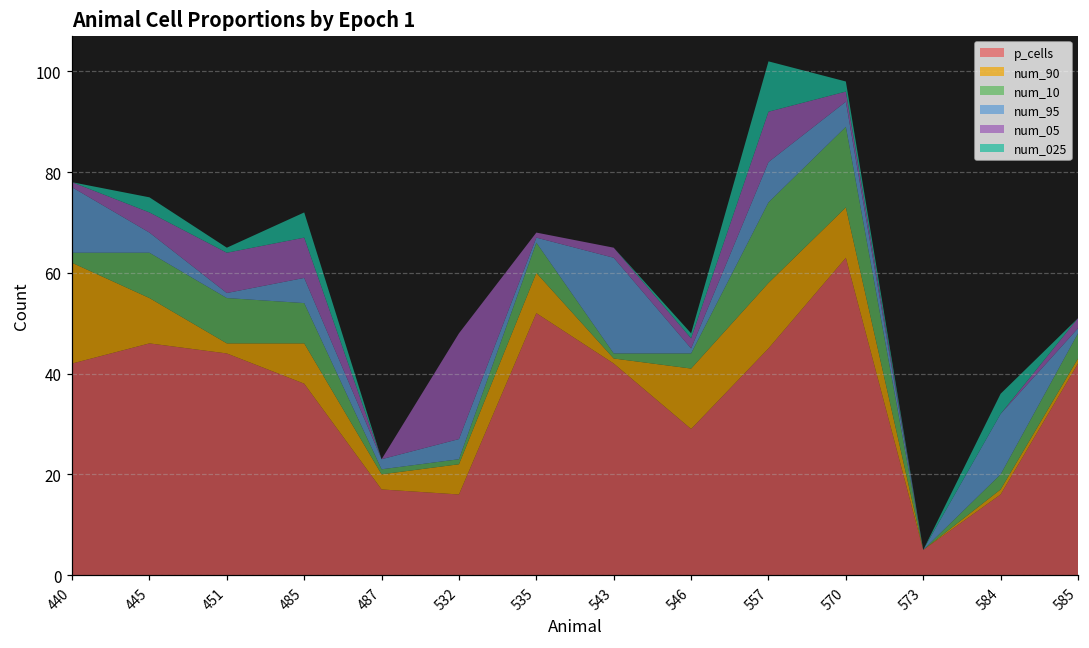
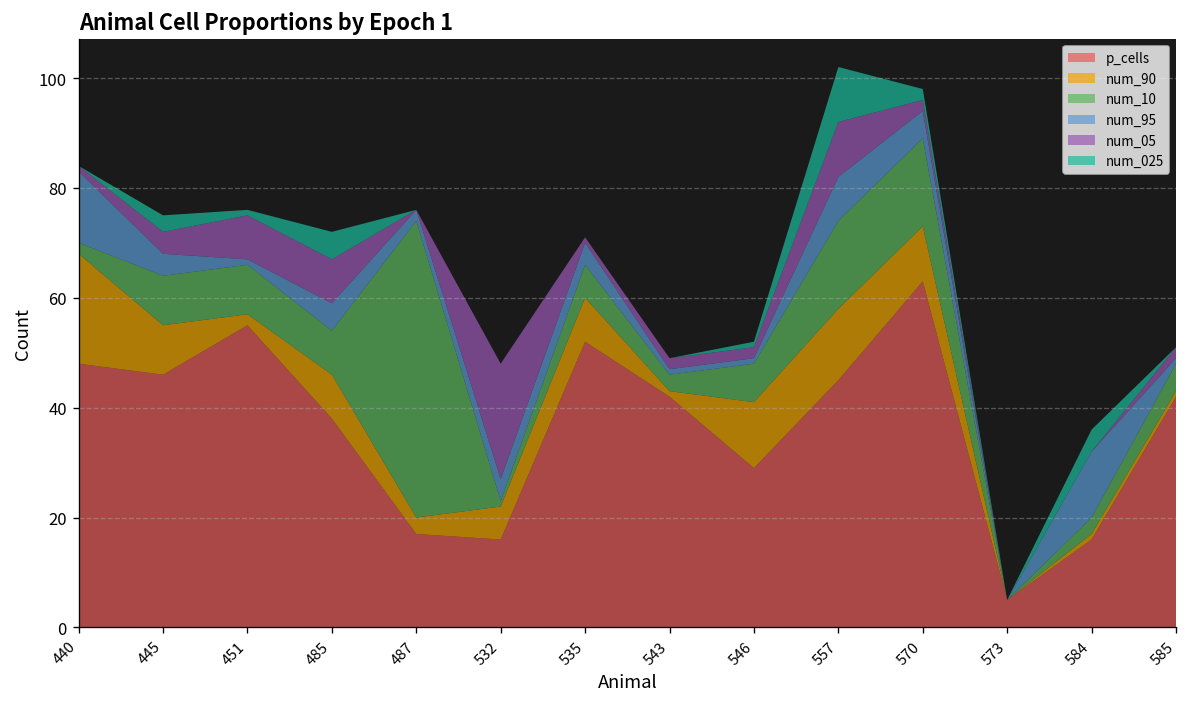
p_cells, 440: 42 -> 48
p_cells, 451: 44 -> 55
num_10, 487: 1 -> 54
num_95, 535: 1 -> 4
num_10, 543: 1 -> 3
num_95, 543: 19 -> 1
num_10, 546: 3 -> 7
